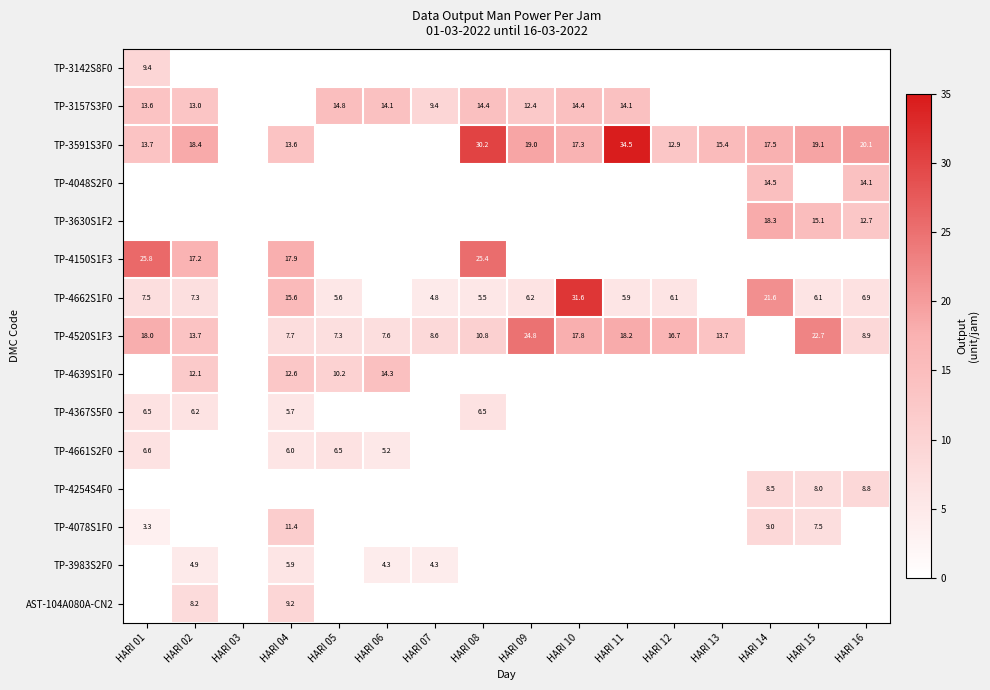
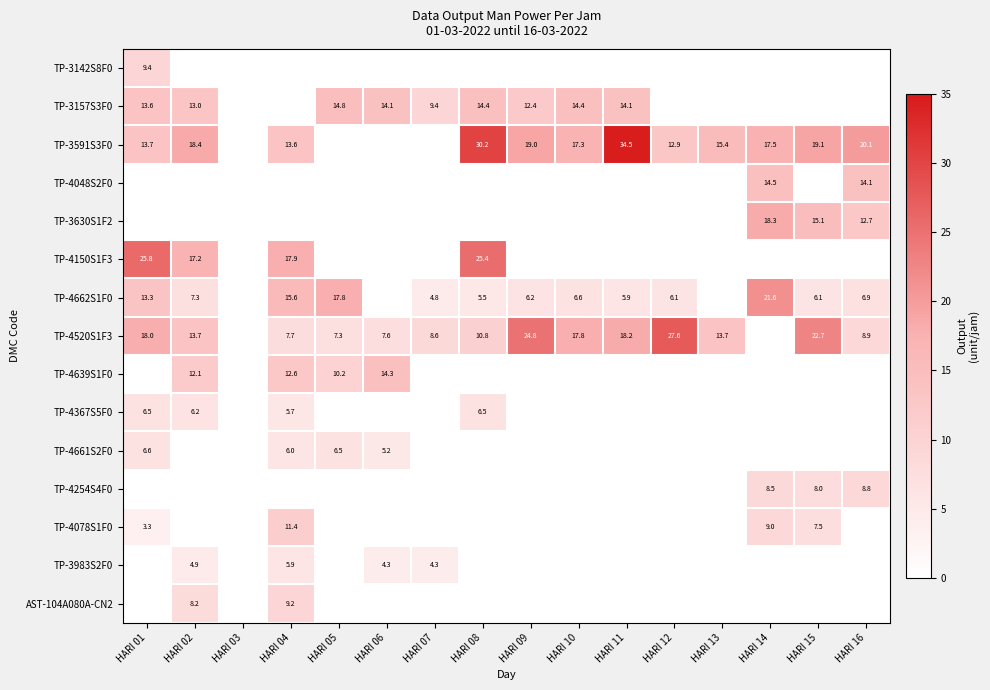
TP-4662S1F0, HARI 01: 7.5 -> 13.3
TP-4662S1F0, HARI 05: 5.6 -> 17.8
TP-4662S1F0, HARI 10: 31.6 -> 6.6
TP-4520S1F3, HARI 12: 16.7 -> 27.6
